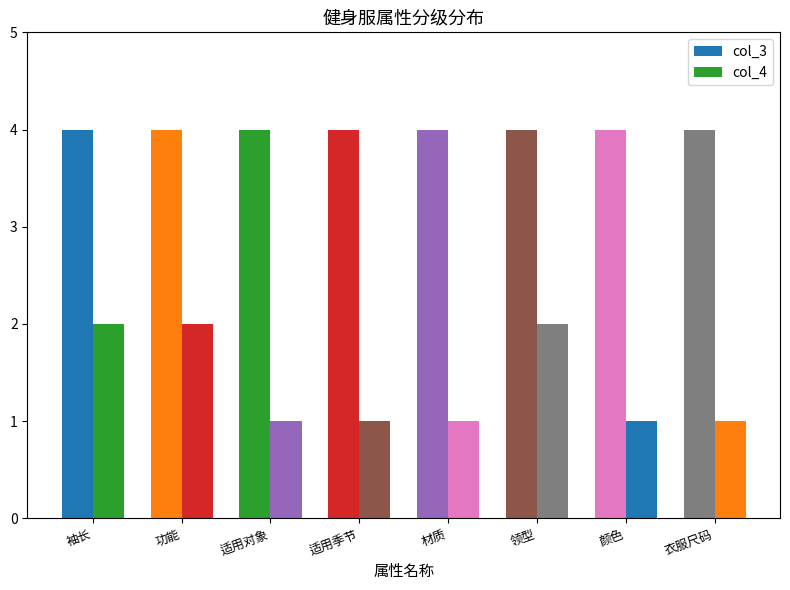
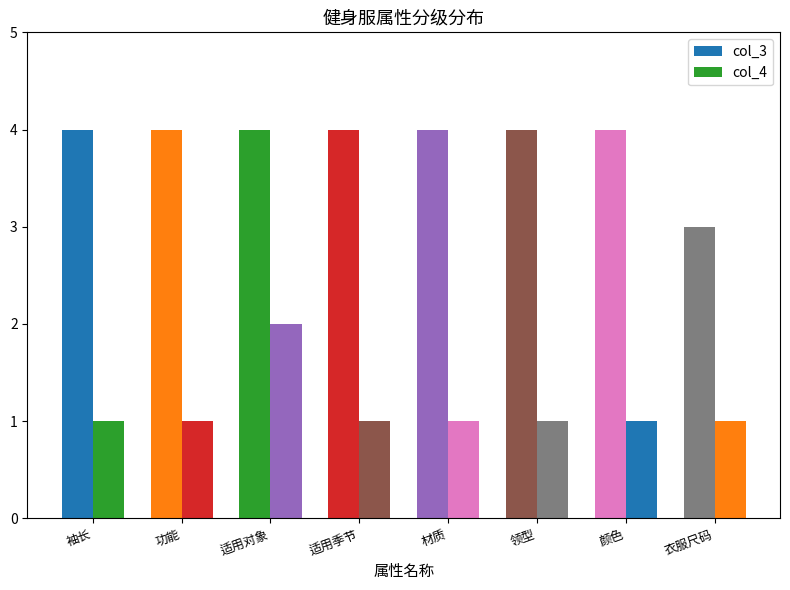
col_4, 袖长: 2 -> 1
col_4, 功能: 2 -> 1
col_4, 适用对象: 1 -> 2
col_4, 领型: 2 -> 1
col_3, 衣服尺码: 4 -> 3
